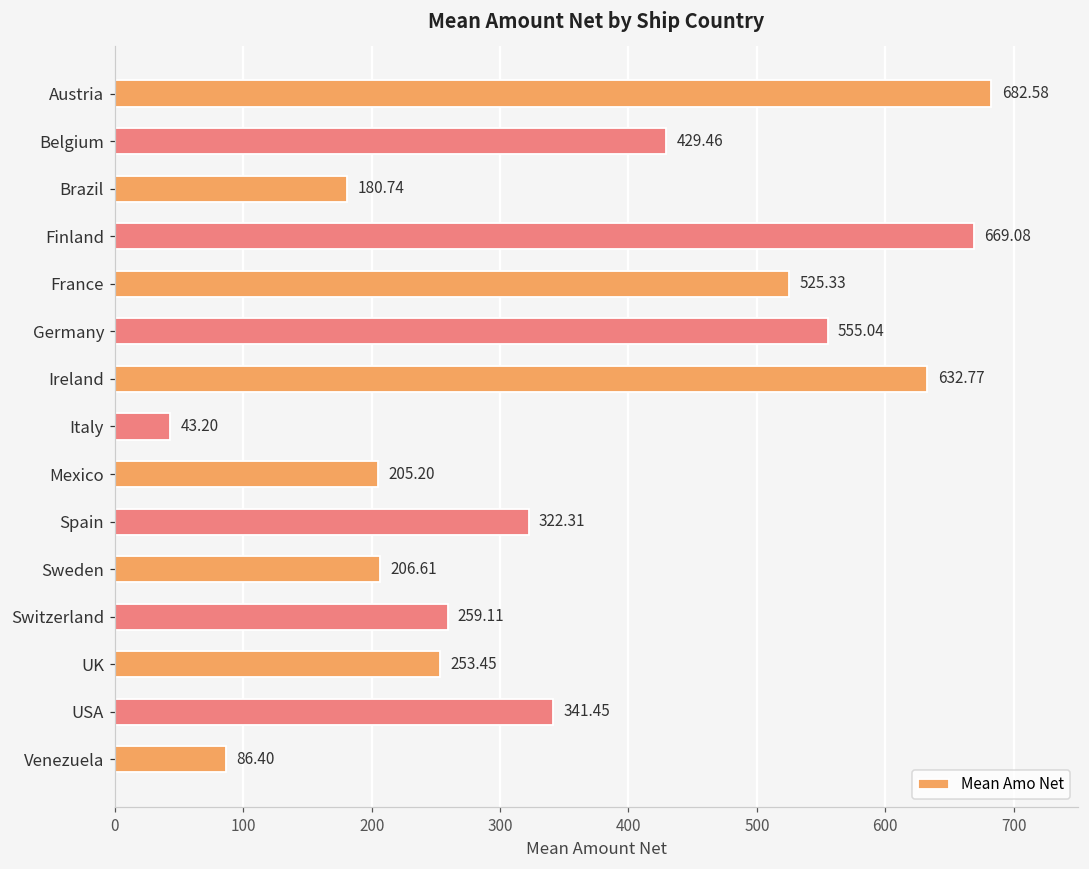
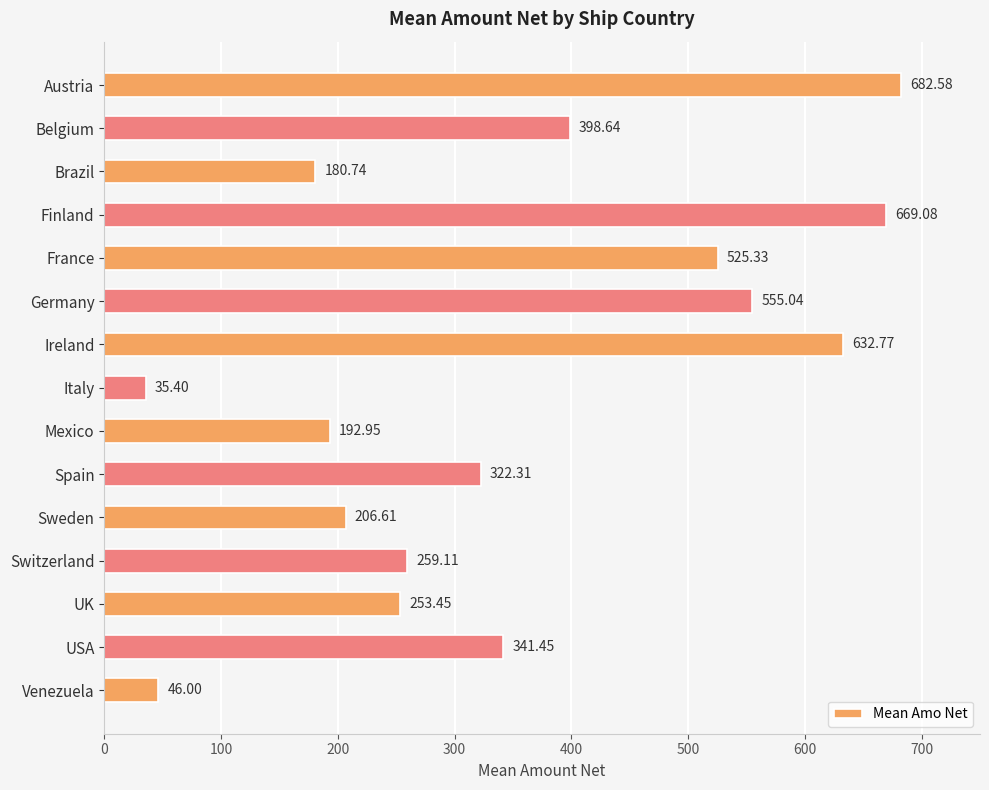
Belgium: 429.46 -> 398.64
Italy: 43.20 -> 35.40
Mexico: 205.20 -> 192.95
Venezuela: 86.40 -> 46.00
